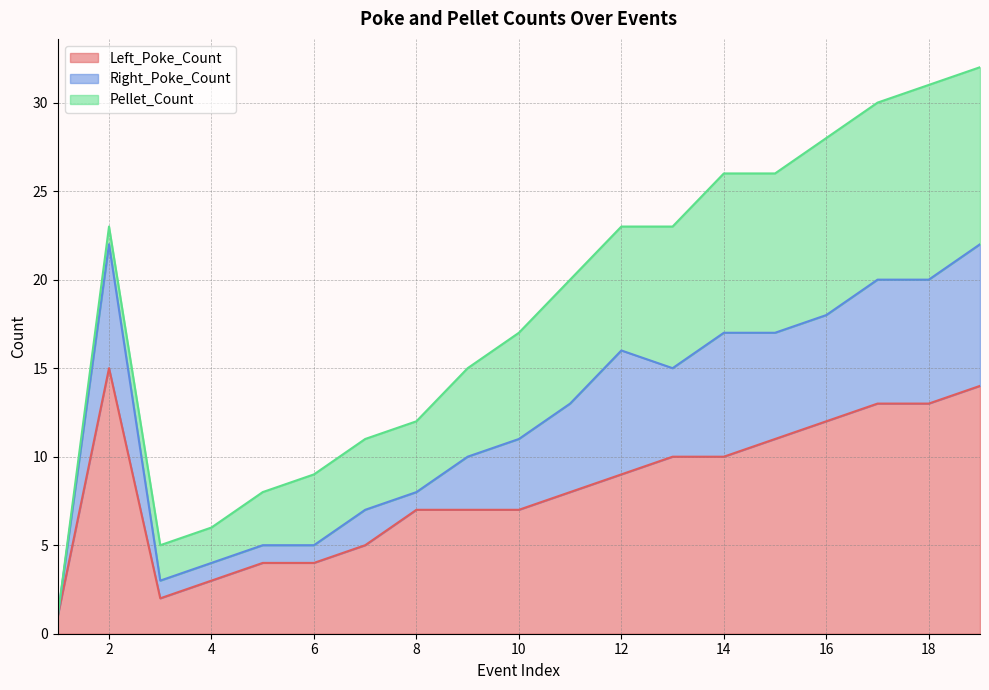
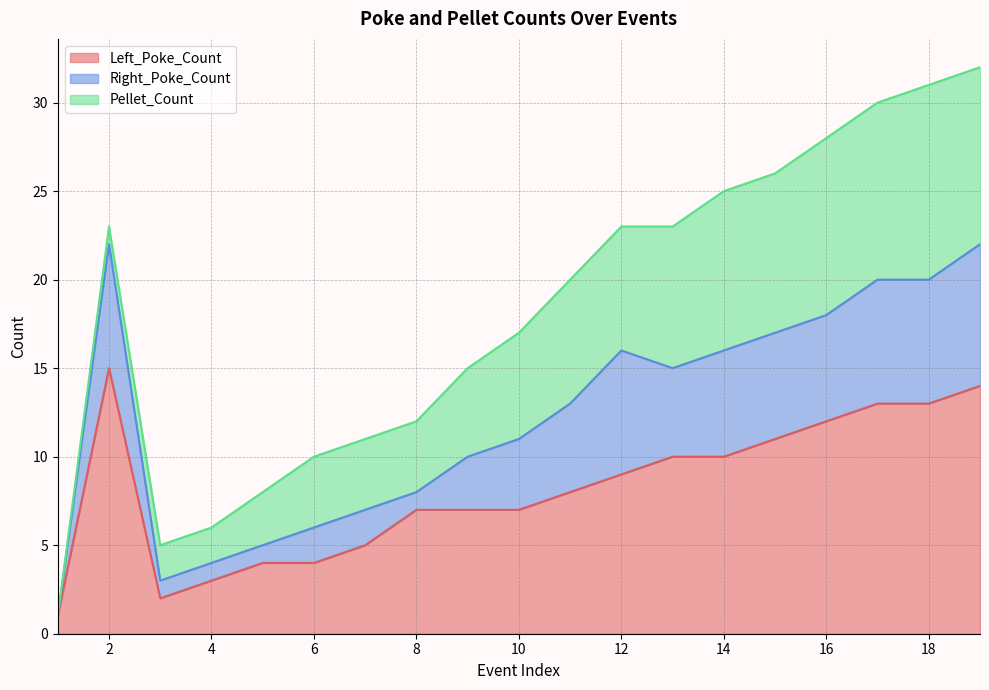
Right_Poke_Count, 6: 1 -> 2
Right_Poke_Count, 14: 7 -> 6
